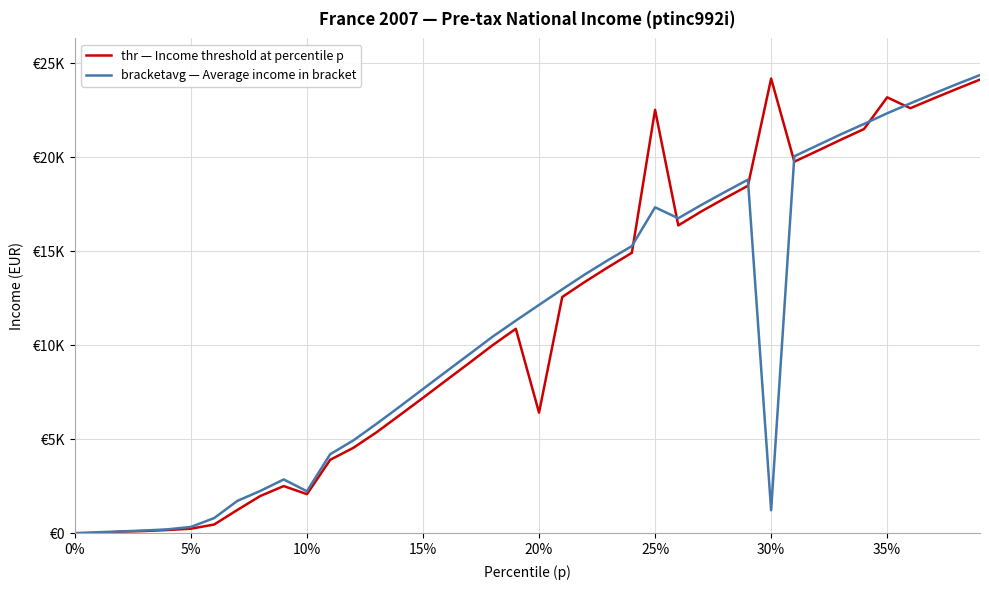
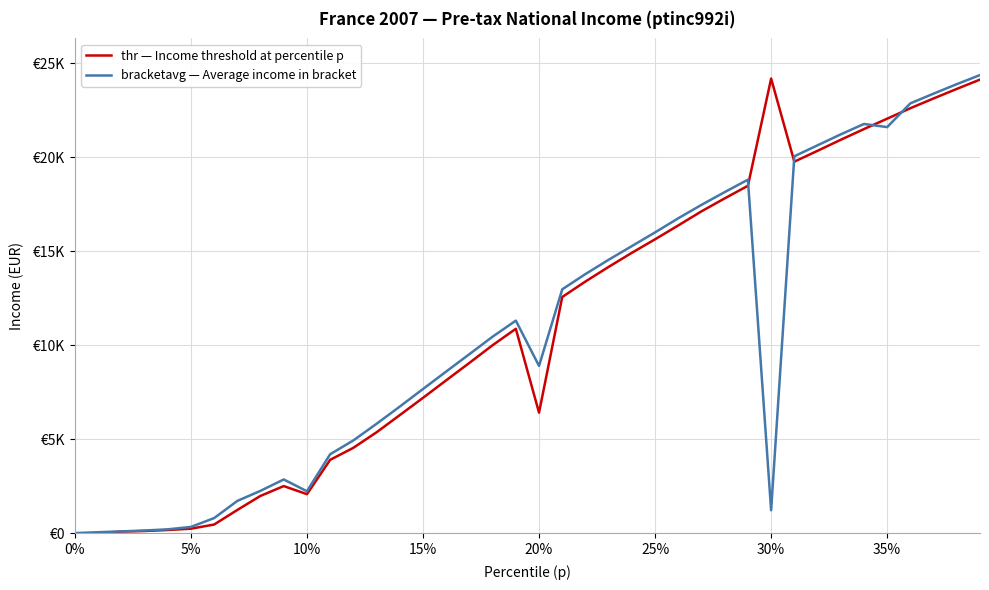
bracketavg — Average income in bracket, 20%: €12100 -> €8900
thr — Income threshold at percentile p, 25%: €22500 -> €15600
bracketavg — Average income in bracket, 25%: €17300 -> €16000
thr — Income threshold at percentile p, 35%: €23200 -> €22000
bracketavg — Average income in bracket, 35%: €22300 -> €21600
